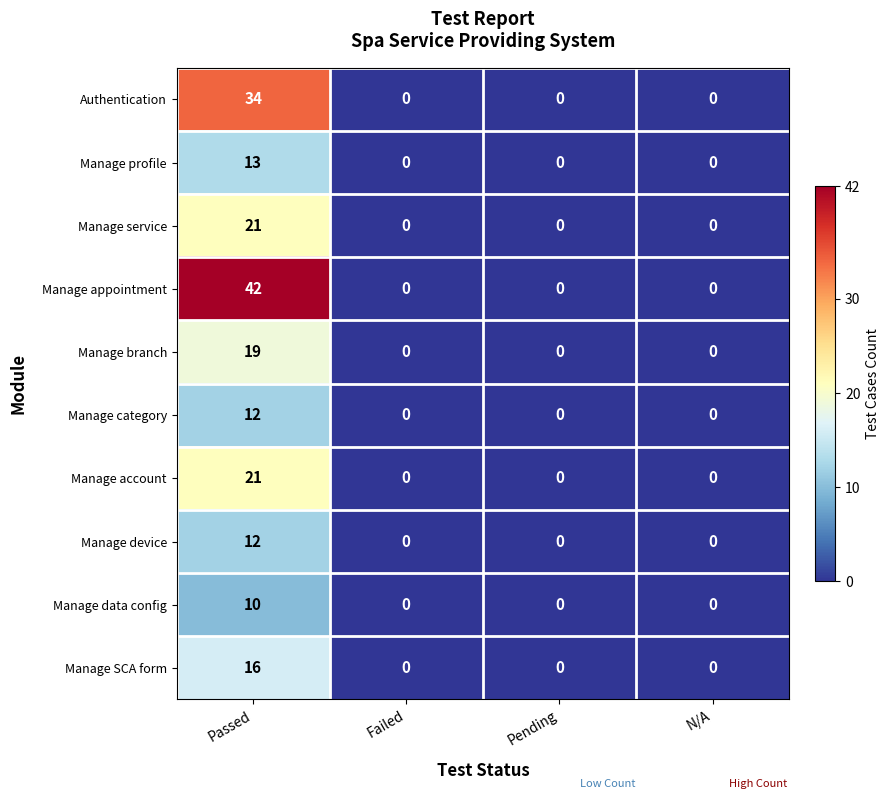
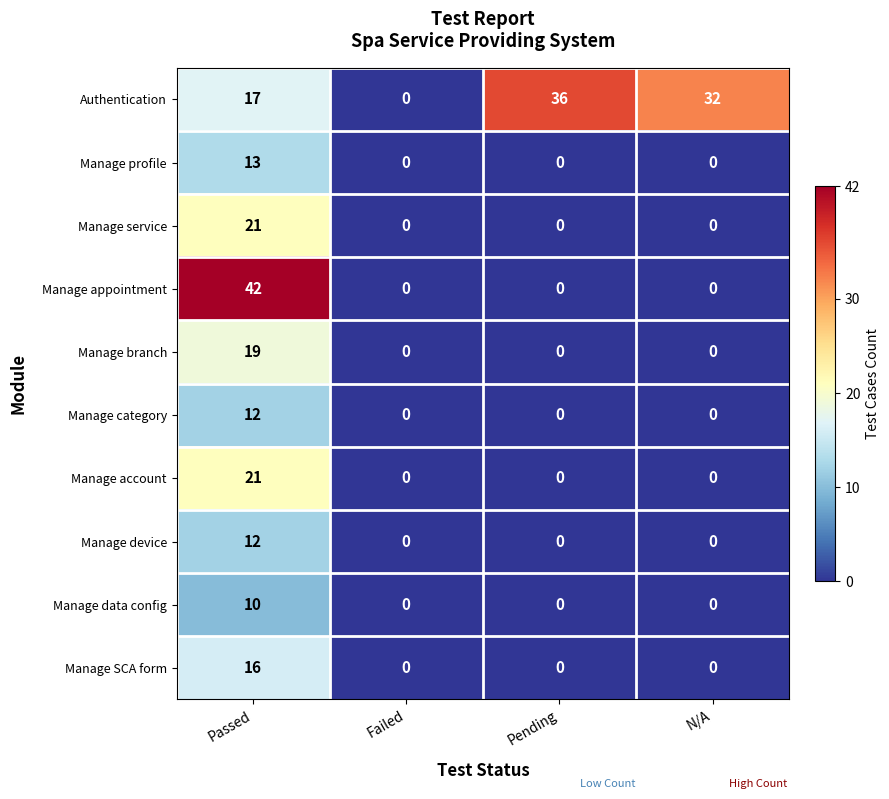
Authentication, Passed: 34 -> 17
Authentication, Pending: 0 -> 36
Authentication, N/A: 0 -> 32
